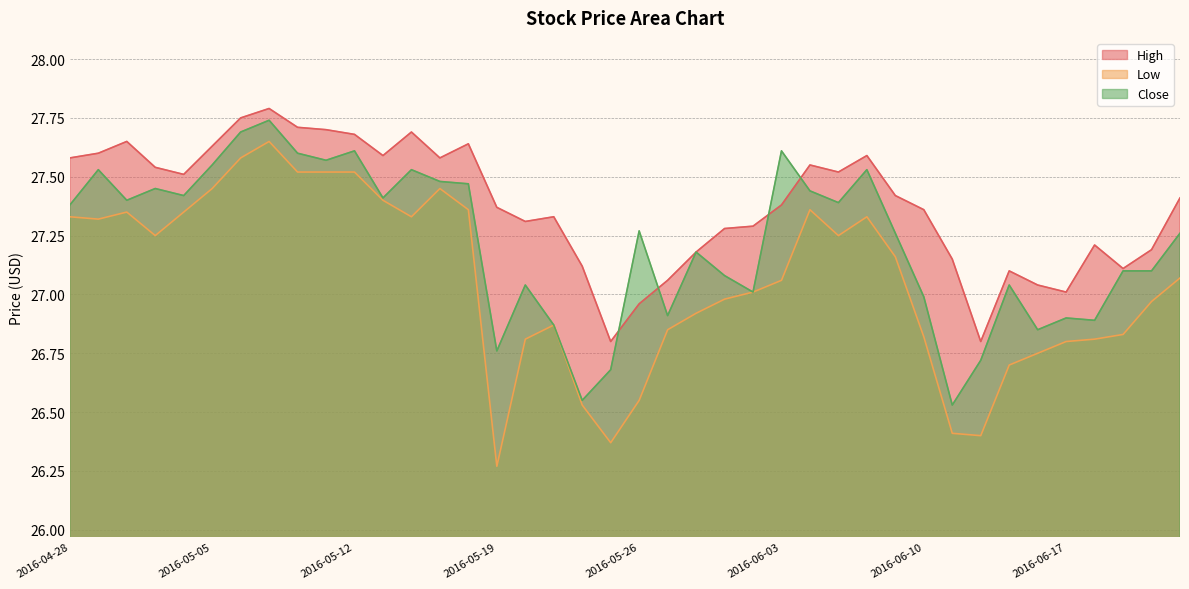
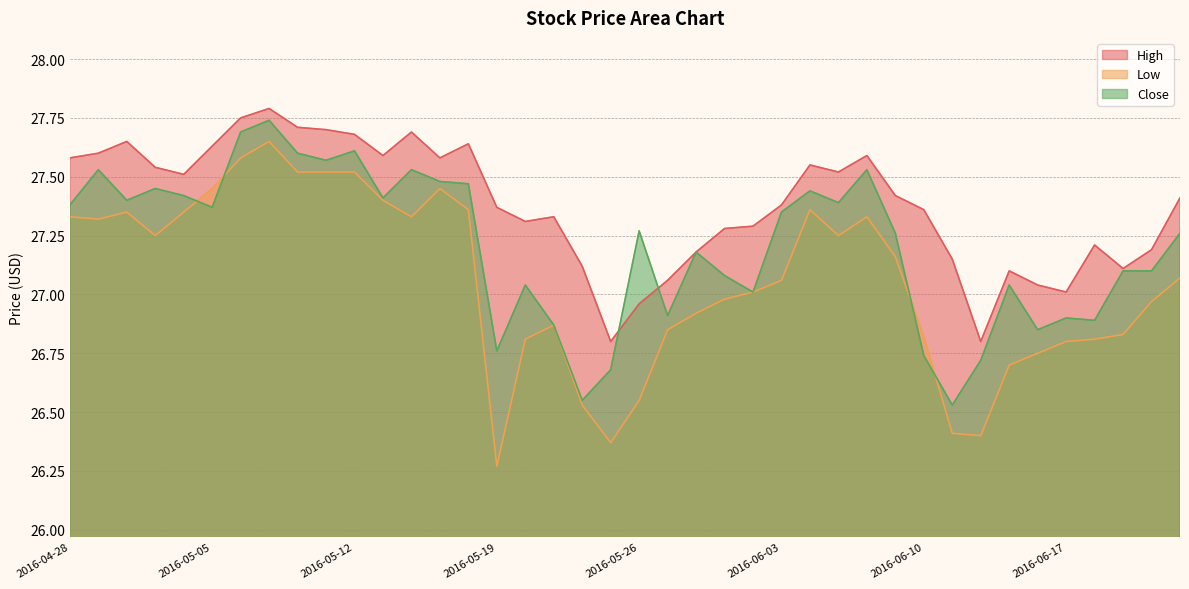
Close, 2016-05-05: 27.55 -> 27.37
Close, 2016-06-03: 27.61 -> 27.35
Close, 2016-06-10: 26.99 -> 26.74
